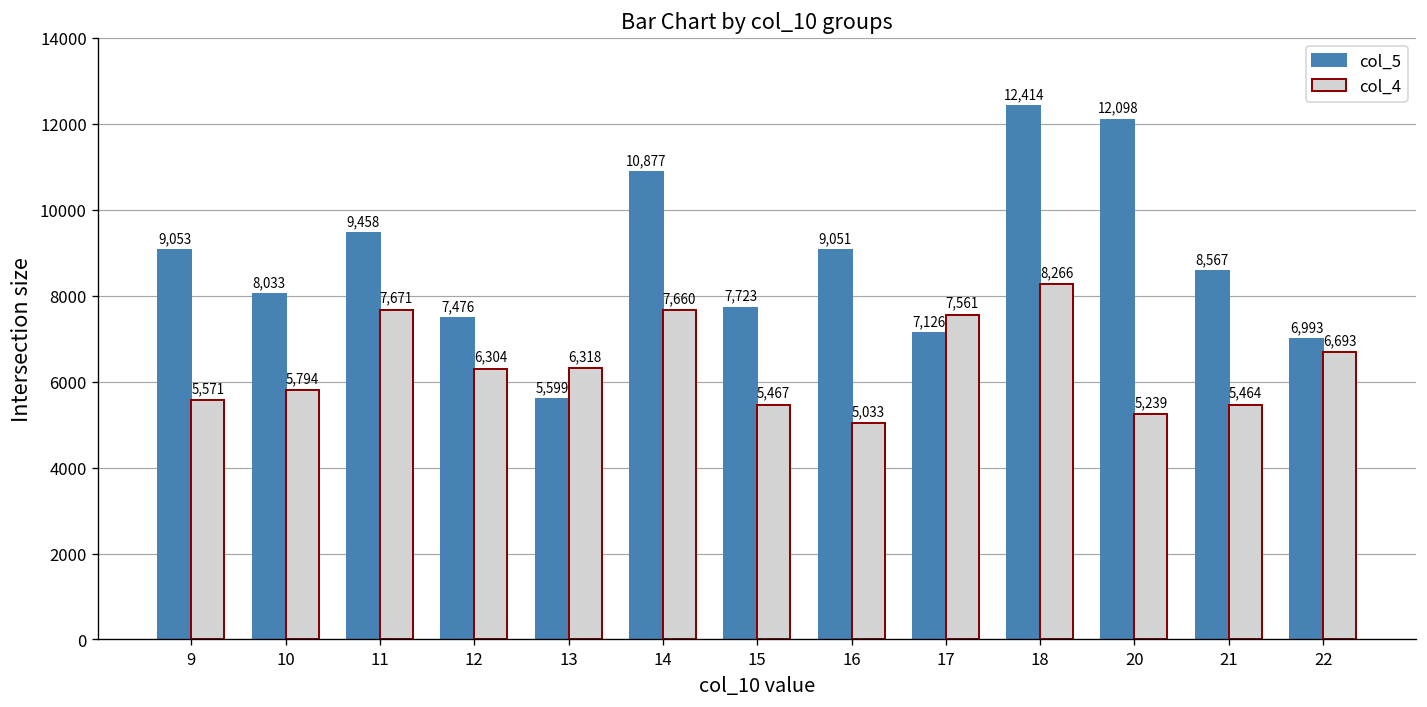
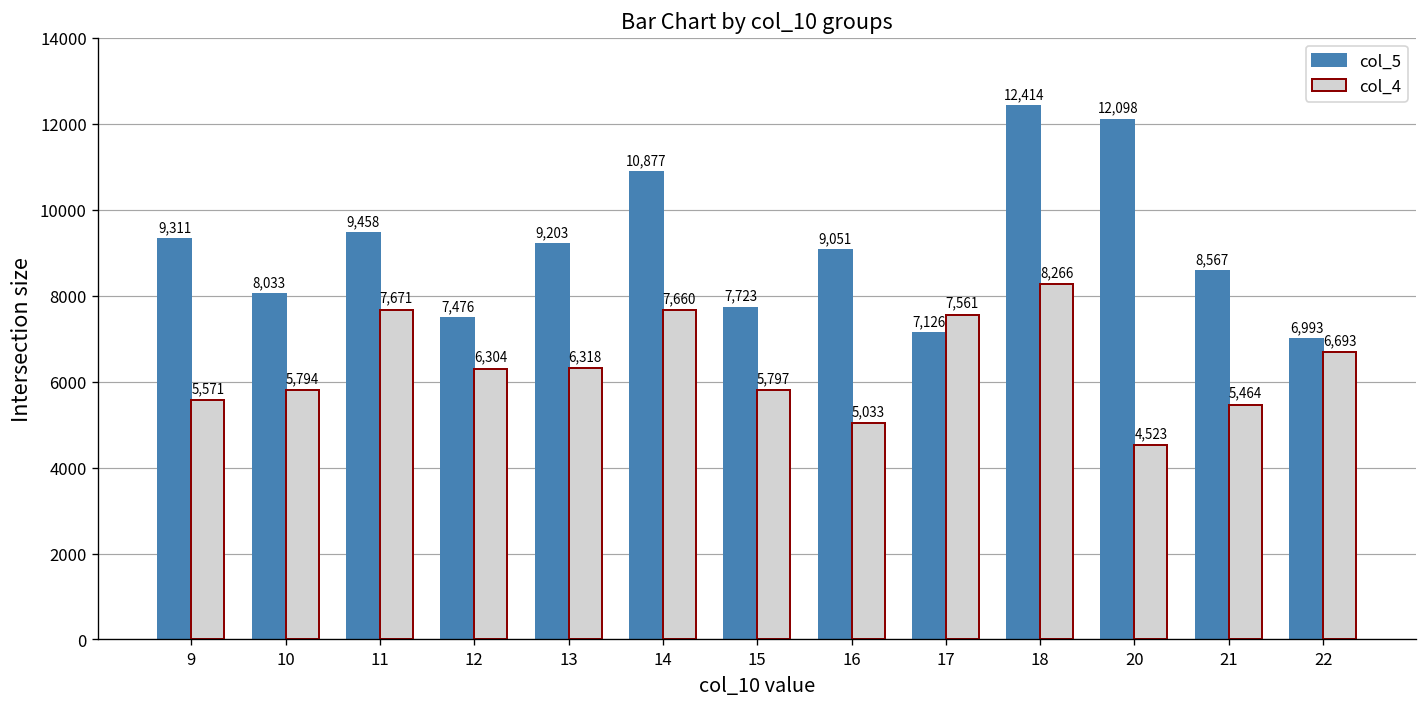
col_5, 9: 9,053 -> 9,311
col_5, 13: 5,599 -> 9,203
col_4, 15: 5,467 -> 5,797
col_4, 20: 5,239 -> 4,523
